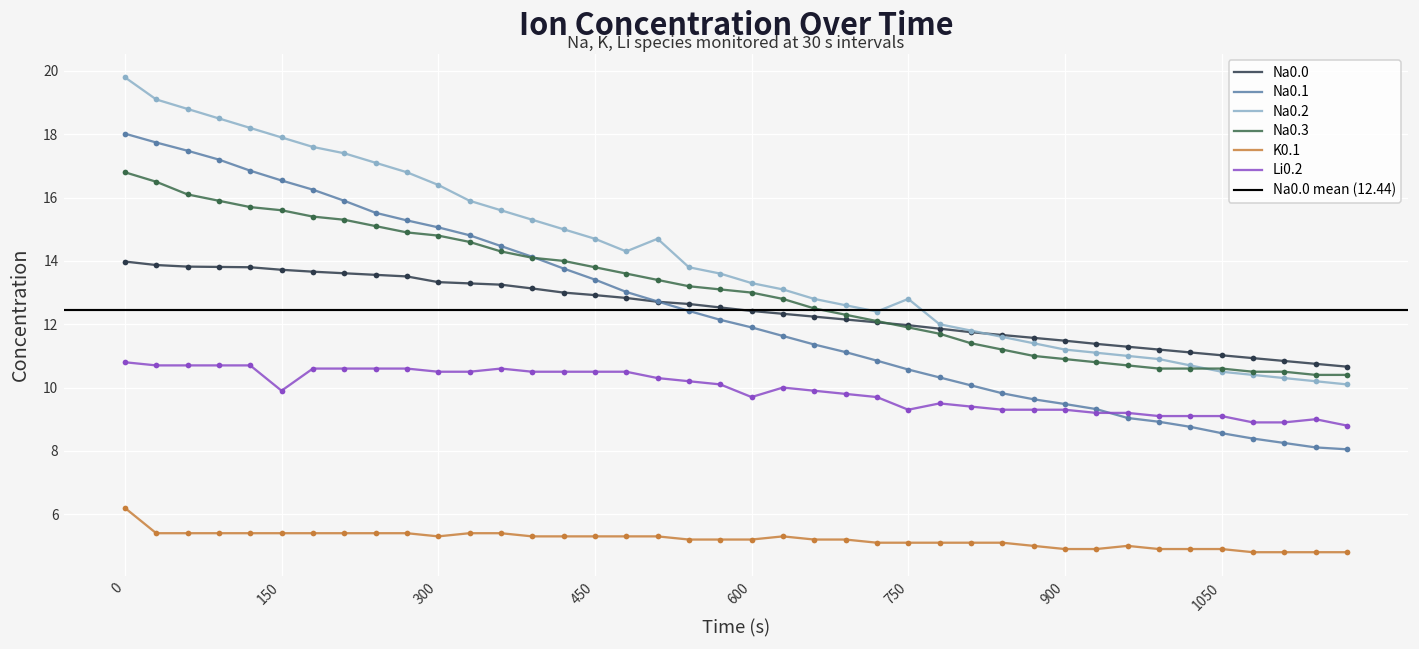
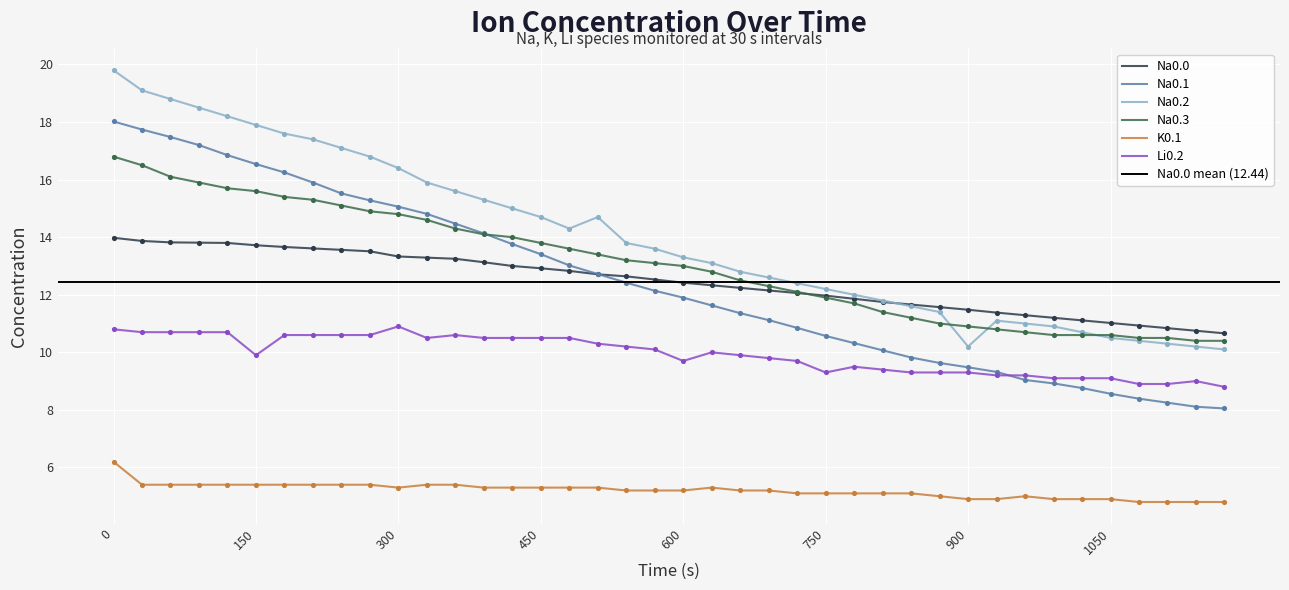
Li0.2, 300: 10.5 -> 10.9
Na0.2, 750: 12.8 -> 12.2
Na0.2, 900: 11.2 -> 10.2
